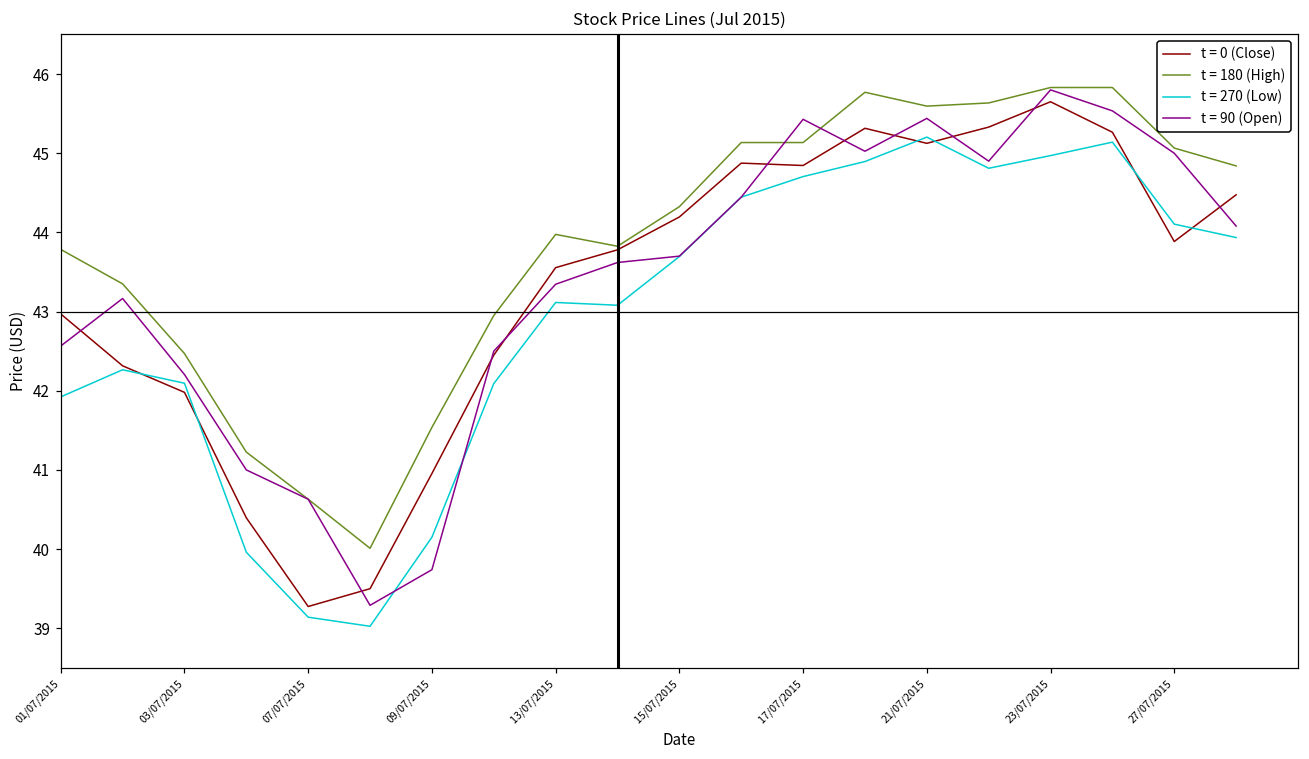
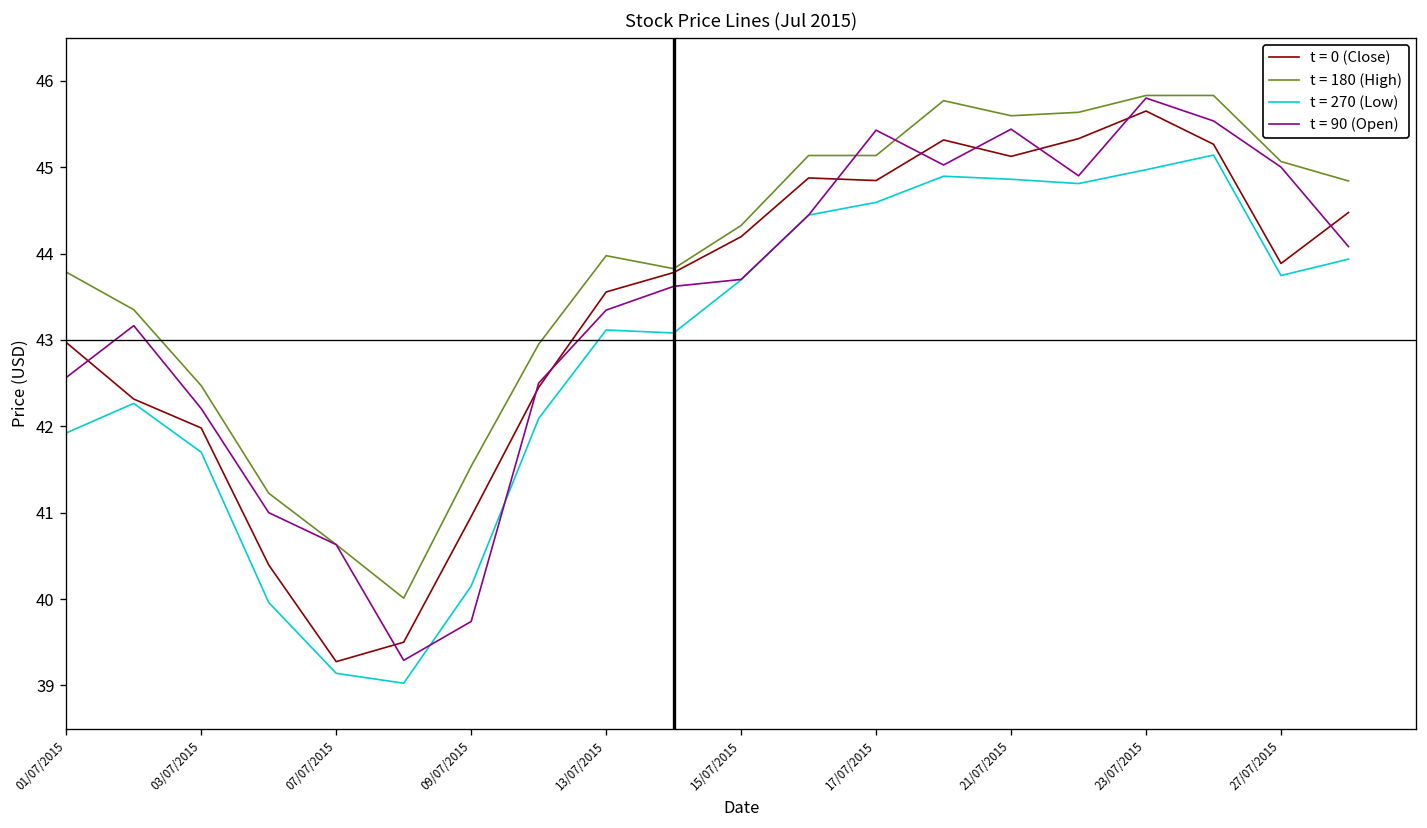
t = 270 (Low), 03/07/2015: 42.1 -> 41.7
t = 270 (Low), 17/07/2015: 44.7 -> 44.6
t = 270 (Low), 21/07/2015: 45.2 -> 44.9
t = 270 (Low), 27/07/2015: 44.1 -> 43.7
